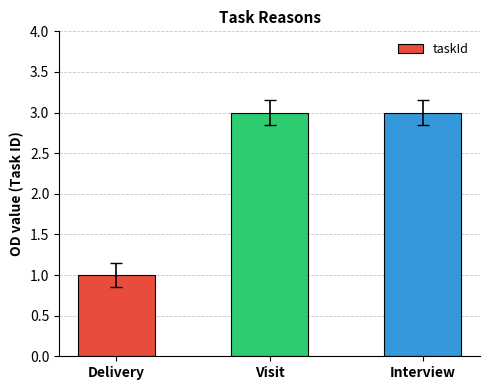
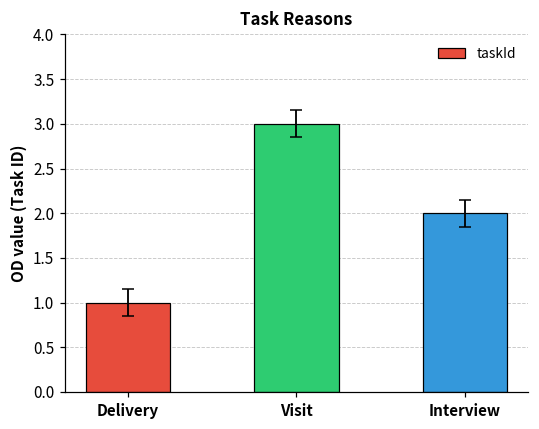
taskId, Interview: 3 -> 2
